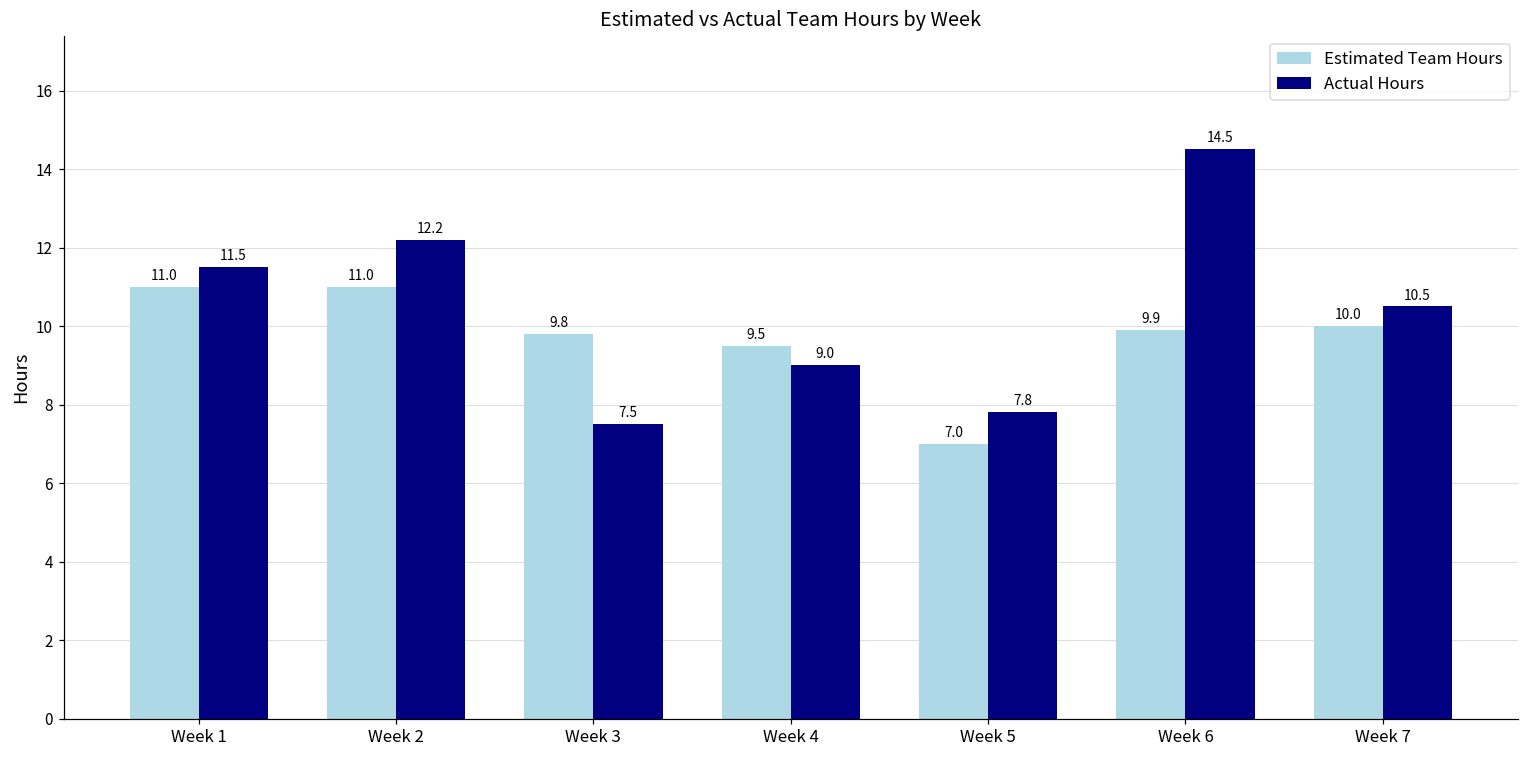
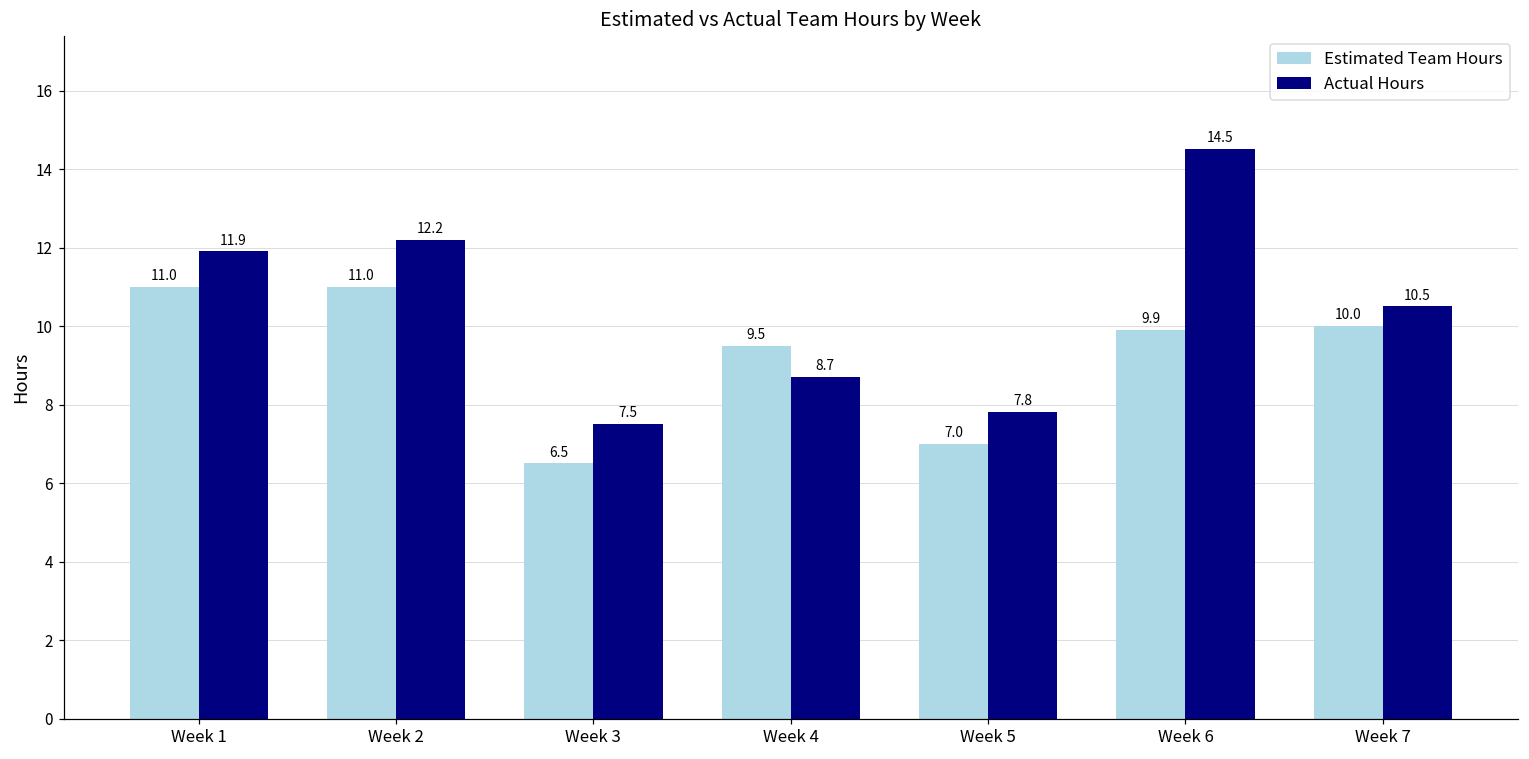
Actual Hours, Week 1: 11.5 -> 11.9
Estimated Team Hours, Week 3: 9.8 -> 6.5
Actual Hours, Week 4: 9.0 -> 8.7
